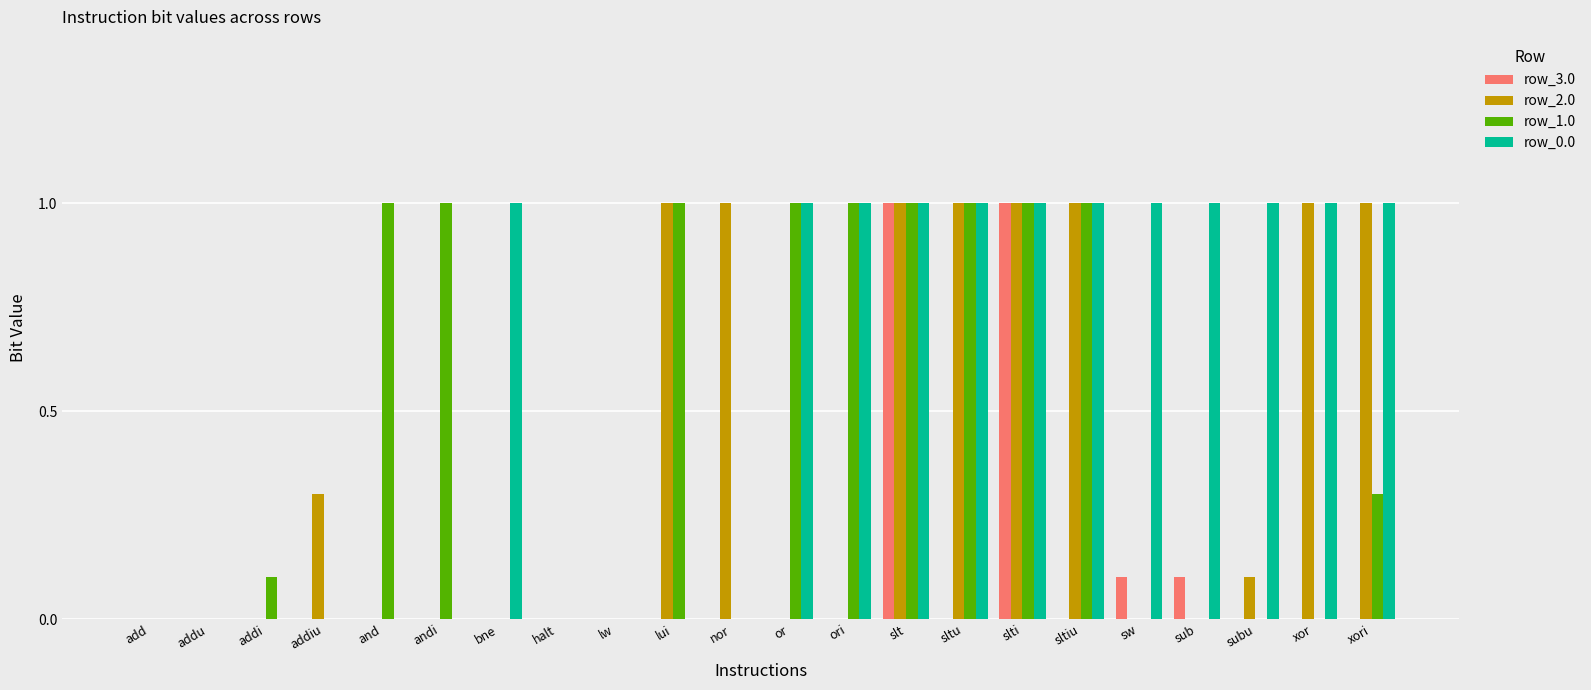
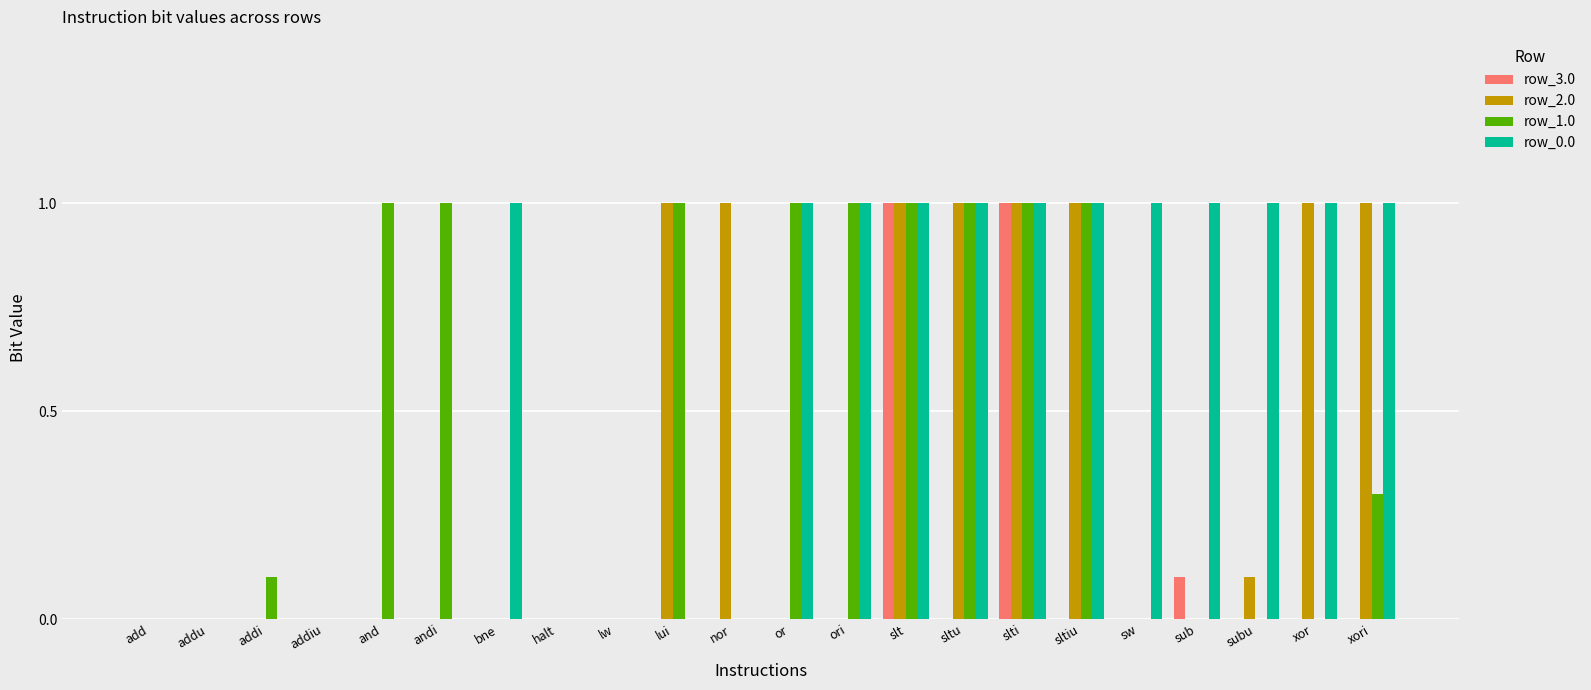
row_2.0, addiu: 0.3 -> 0.0
row_3.0, sw: 0.1 -> 0.0
